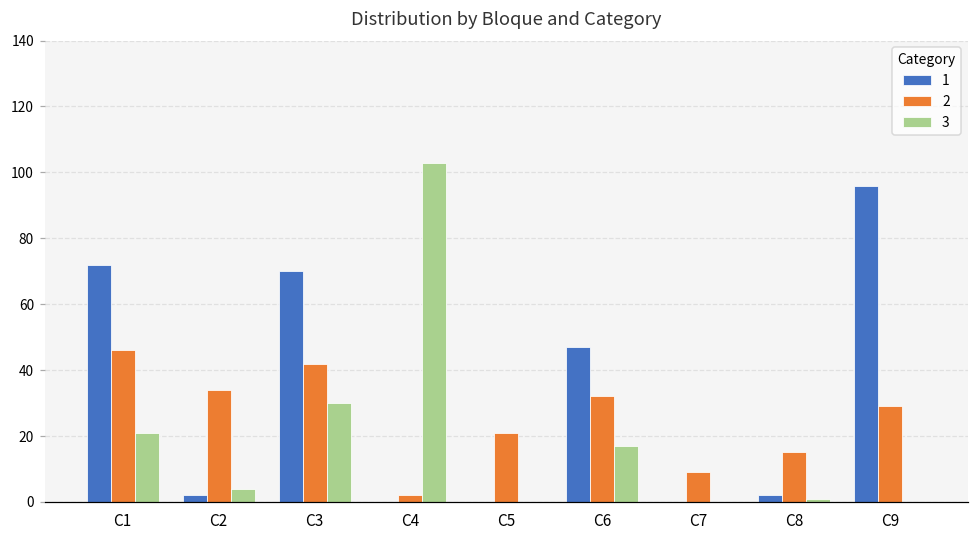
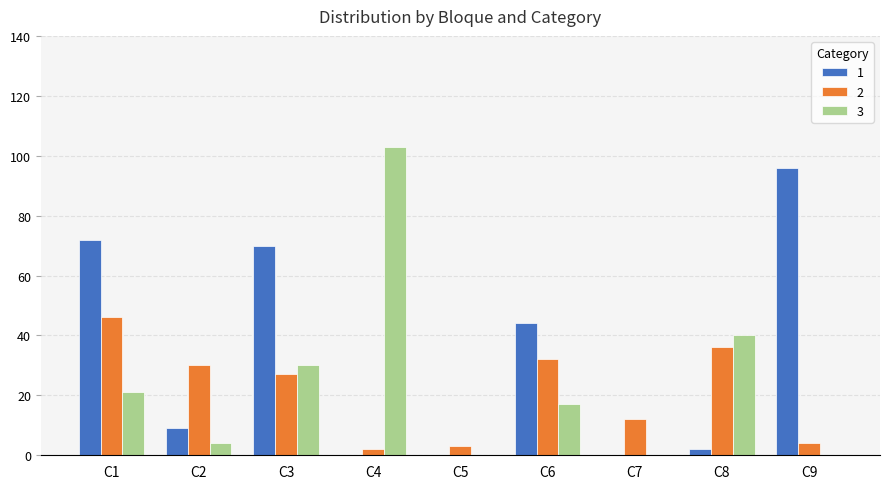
1, C2: 2 -> 9
2, C2: 34 -> 30
2, C3: 42 -> 27
2, C5: 21 -> 3
1, C6: 47 -> 44
2, C7: 9 -> 12
2, C8: 15 -> 36
3, C8: 1 -> 40
2, C9: 29 -> 4
